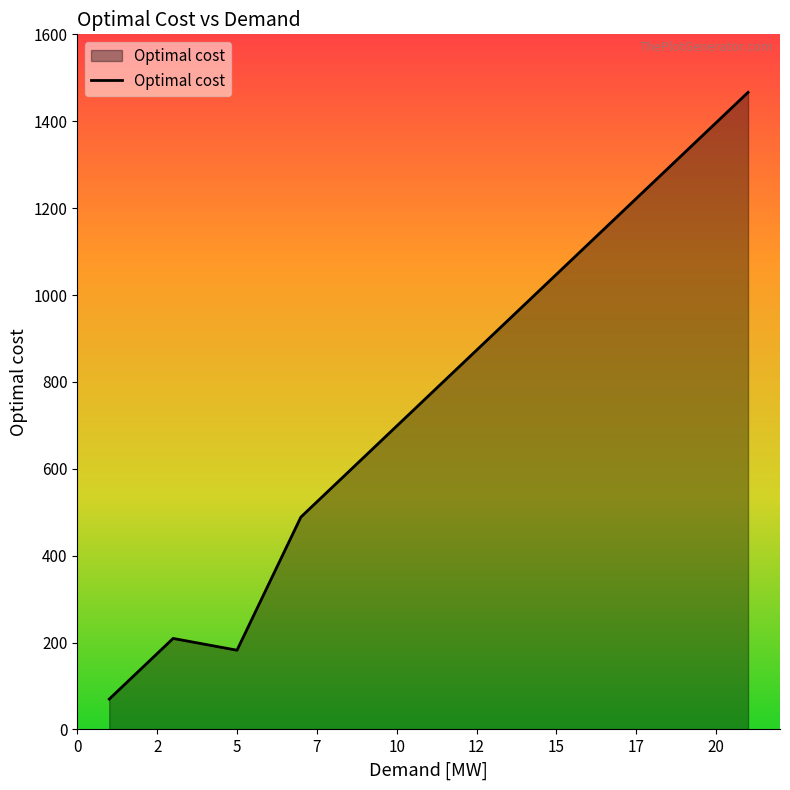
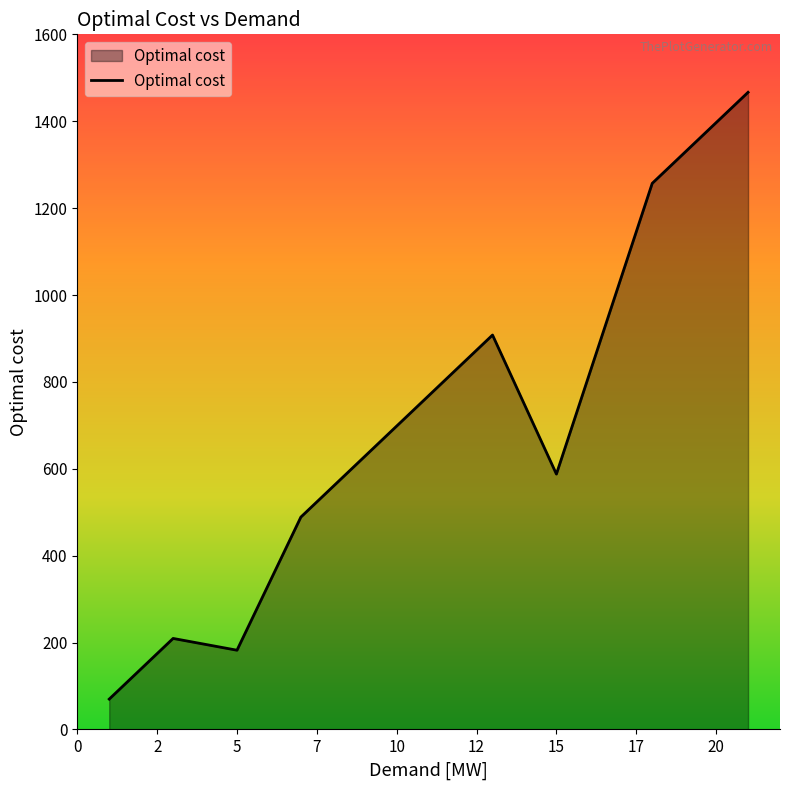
15: 1050 -> 590
